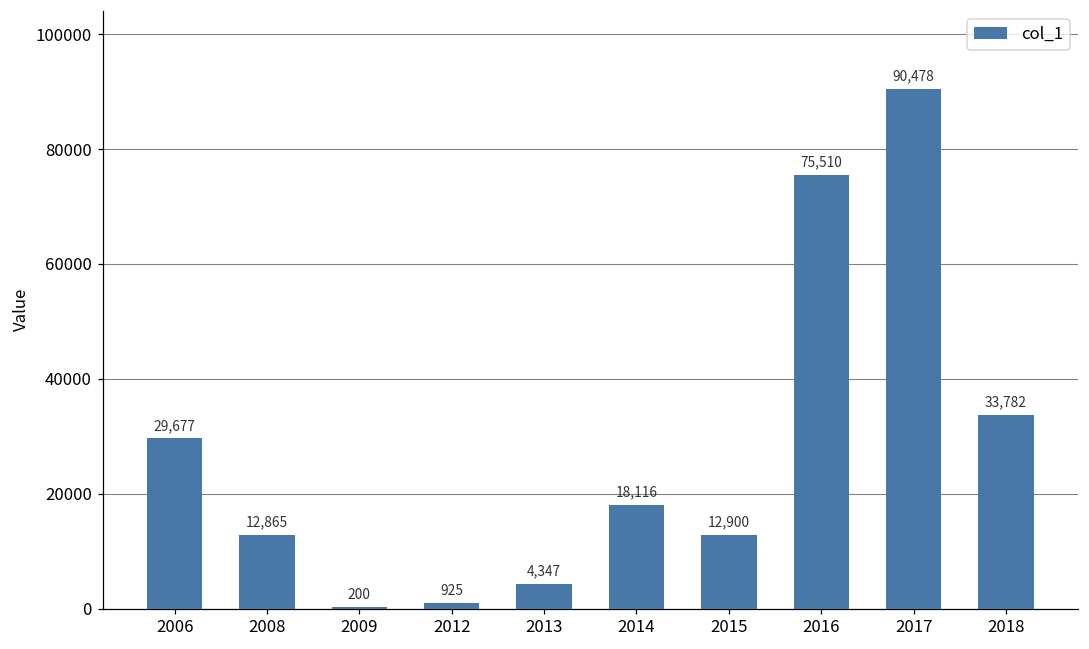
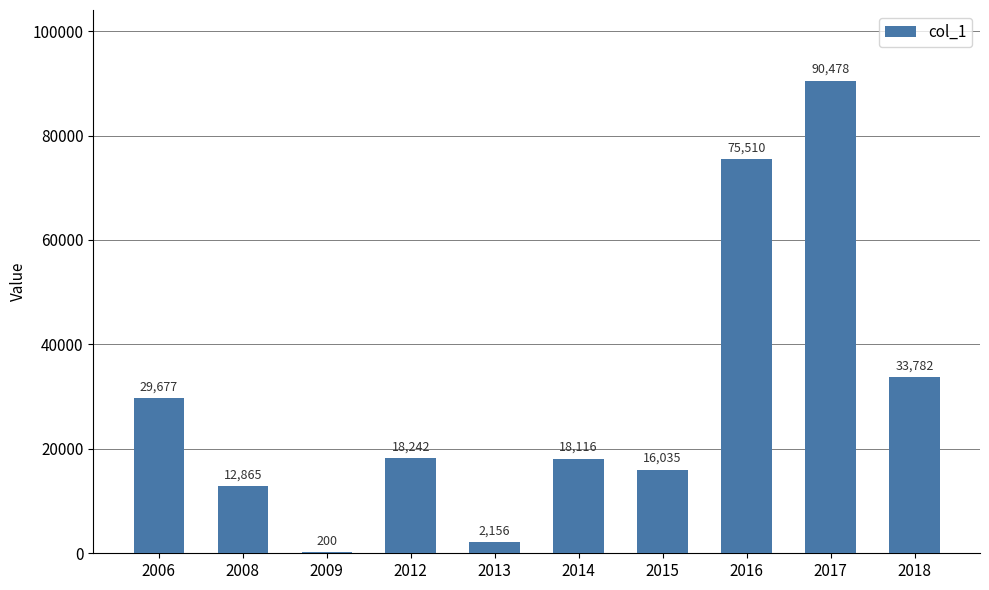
2012: 925 -> 18,242
2013: 4,347 -> 2,156
2015: 12,900 -> 16,035
